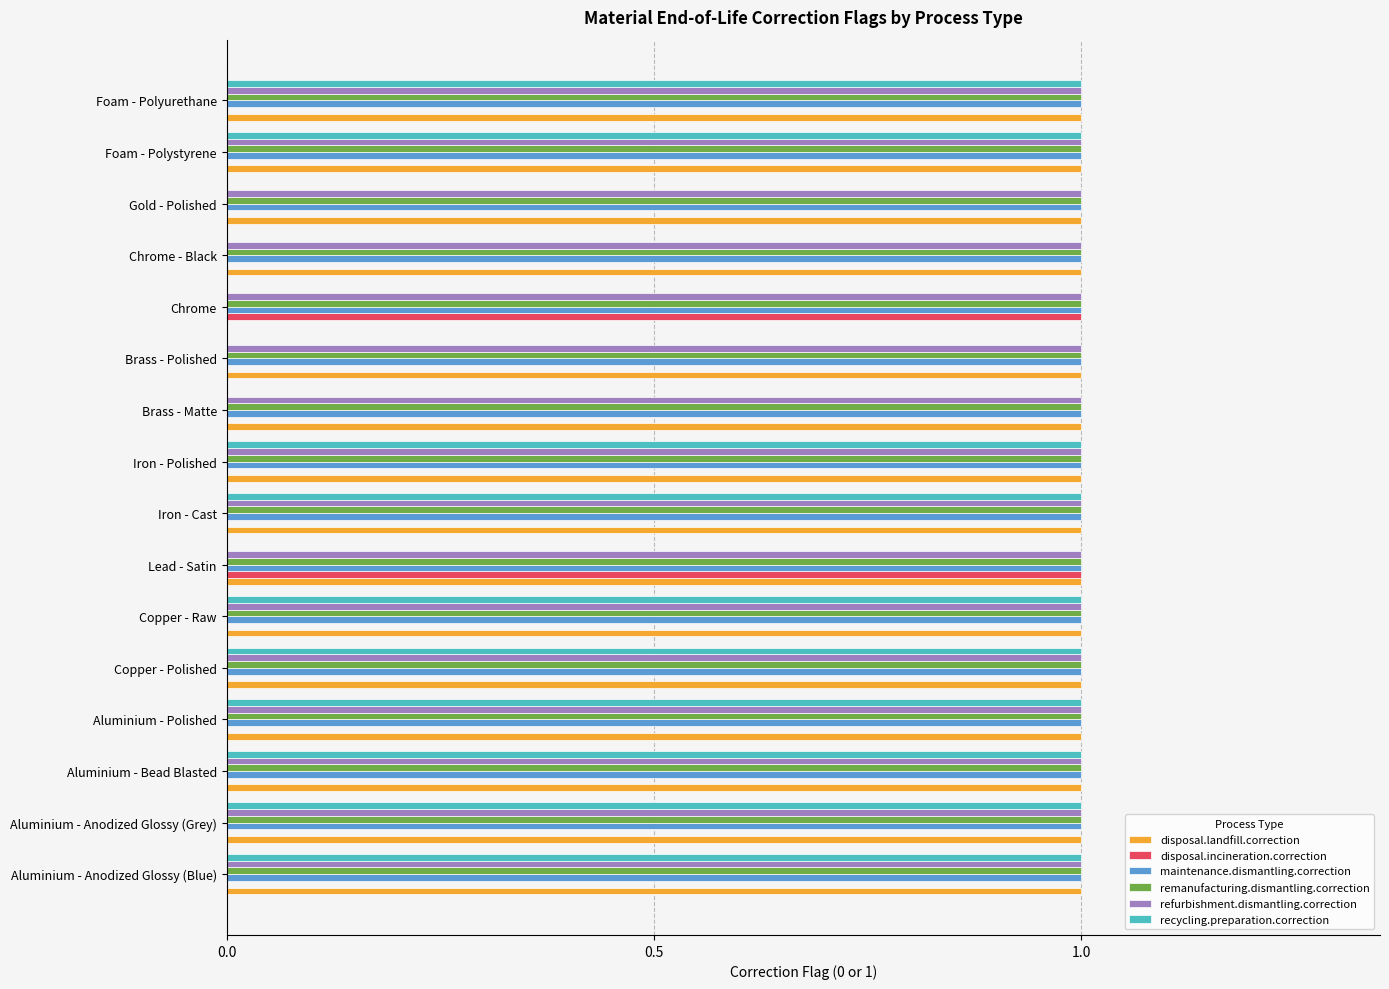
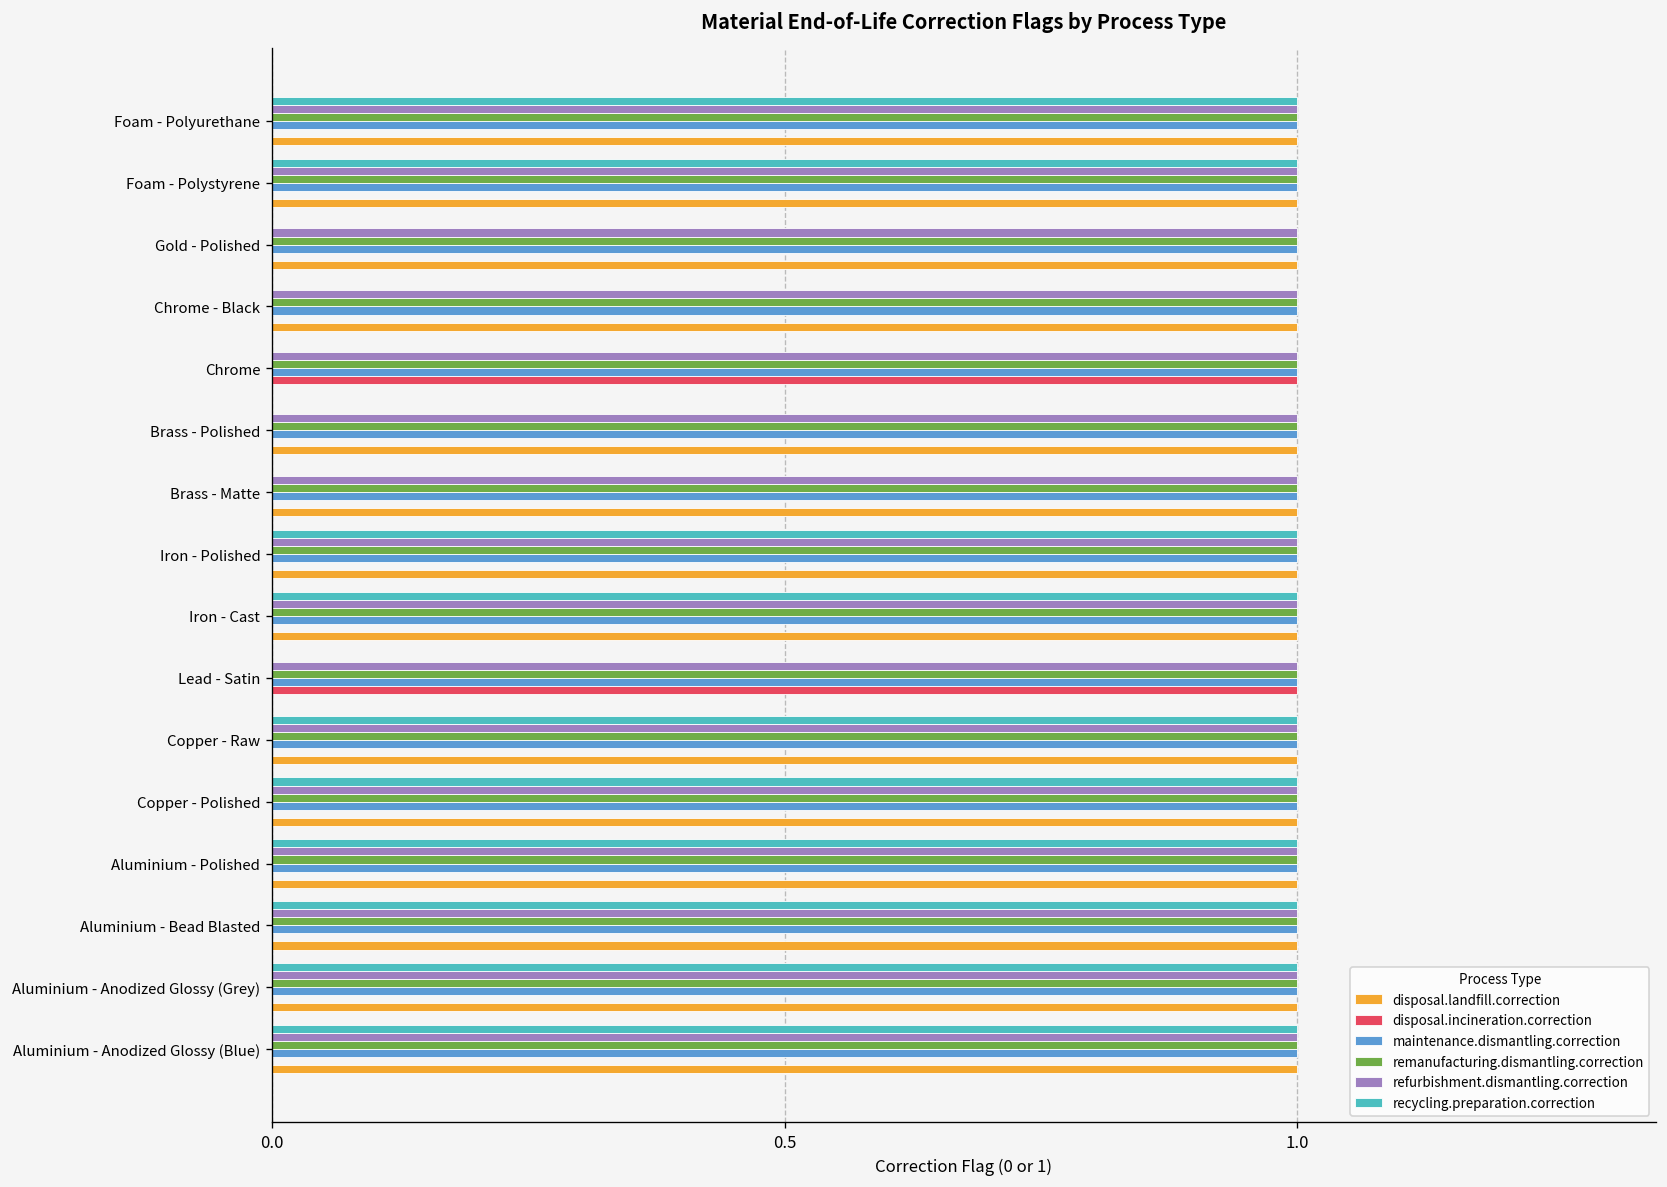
disposal.landfill.correction, Lead - Satin: 1 -> 0
